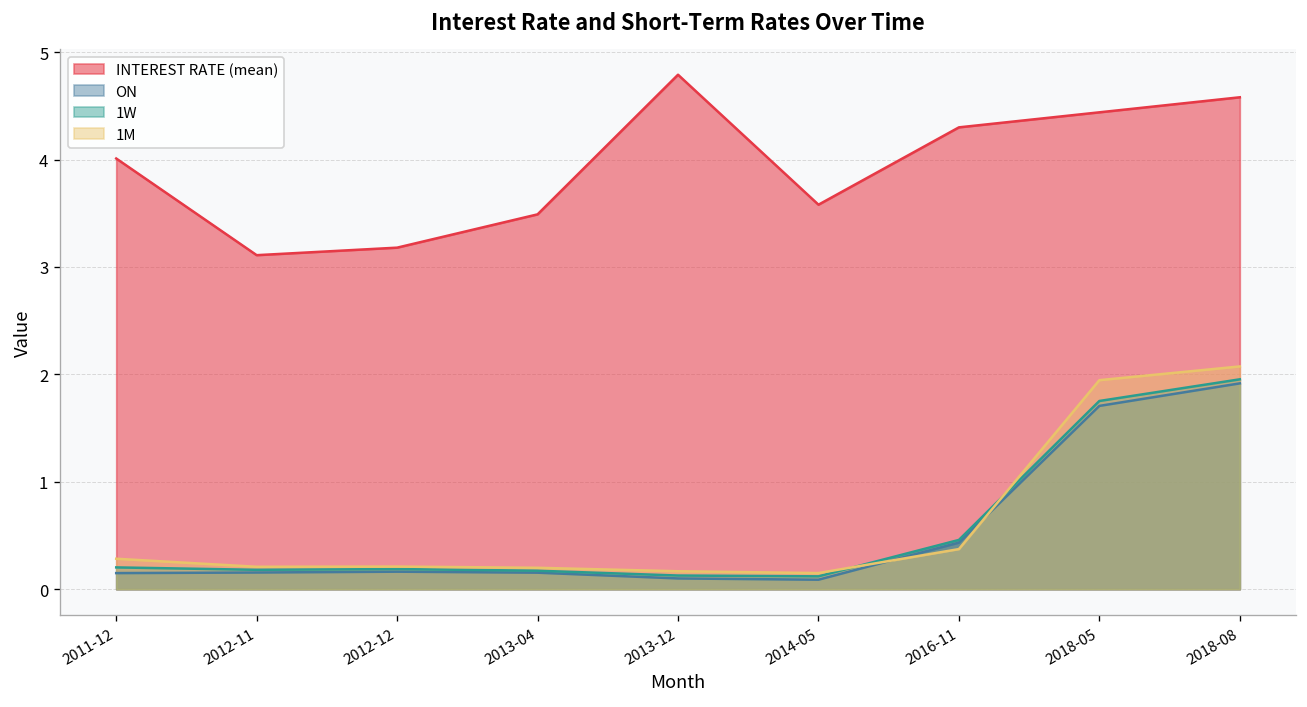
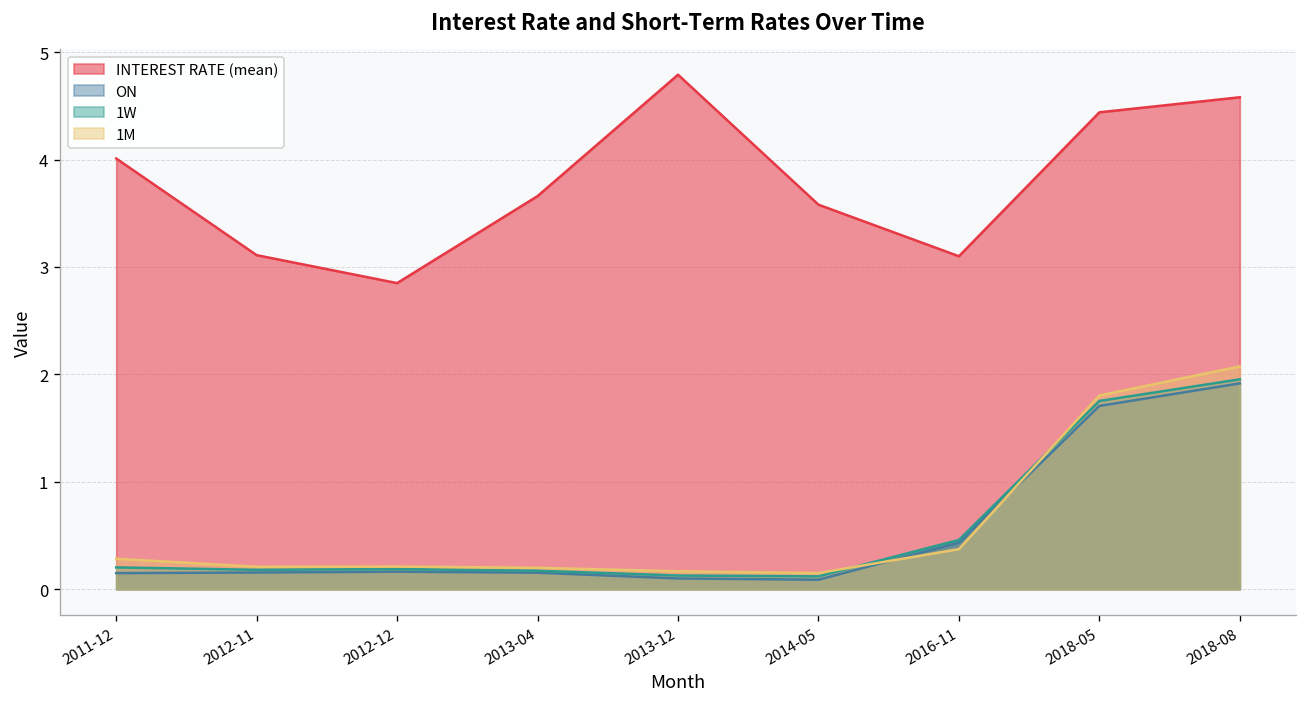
INTEREST RATE (mean), 2012-12: 3.2 -> 2.9
INTEREST RATE (mean), 2013-04: 3.5 -> 3.7
INTEREST RATE (mean), 2016-11: 4.3 -> 3.1
1M, 2018-05: 1.9 -> 1.8
